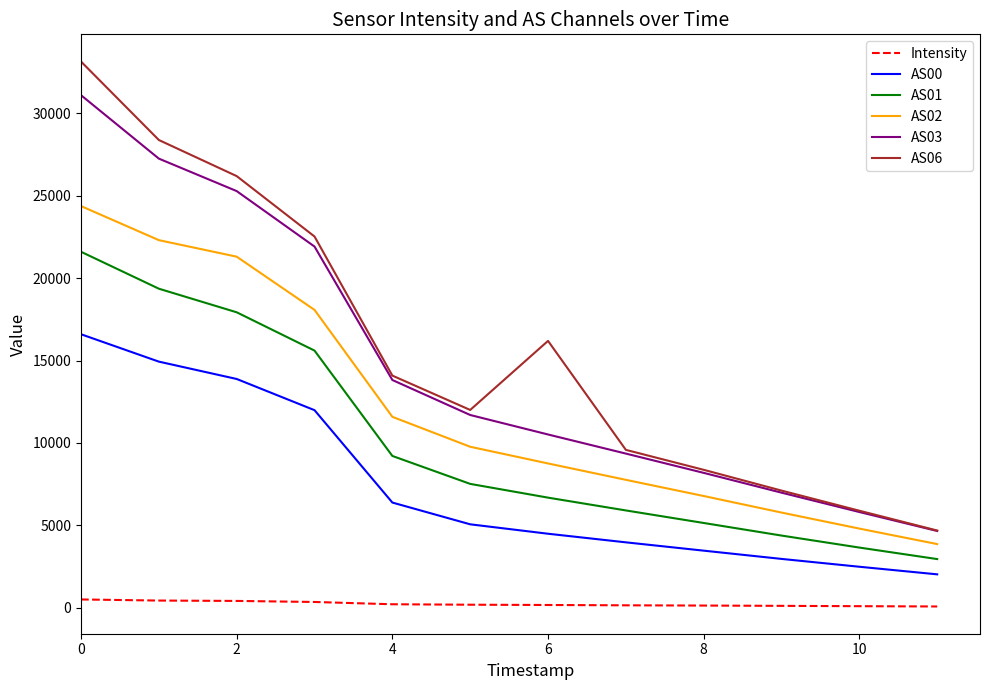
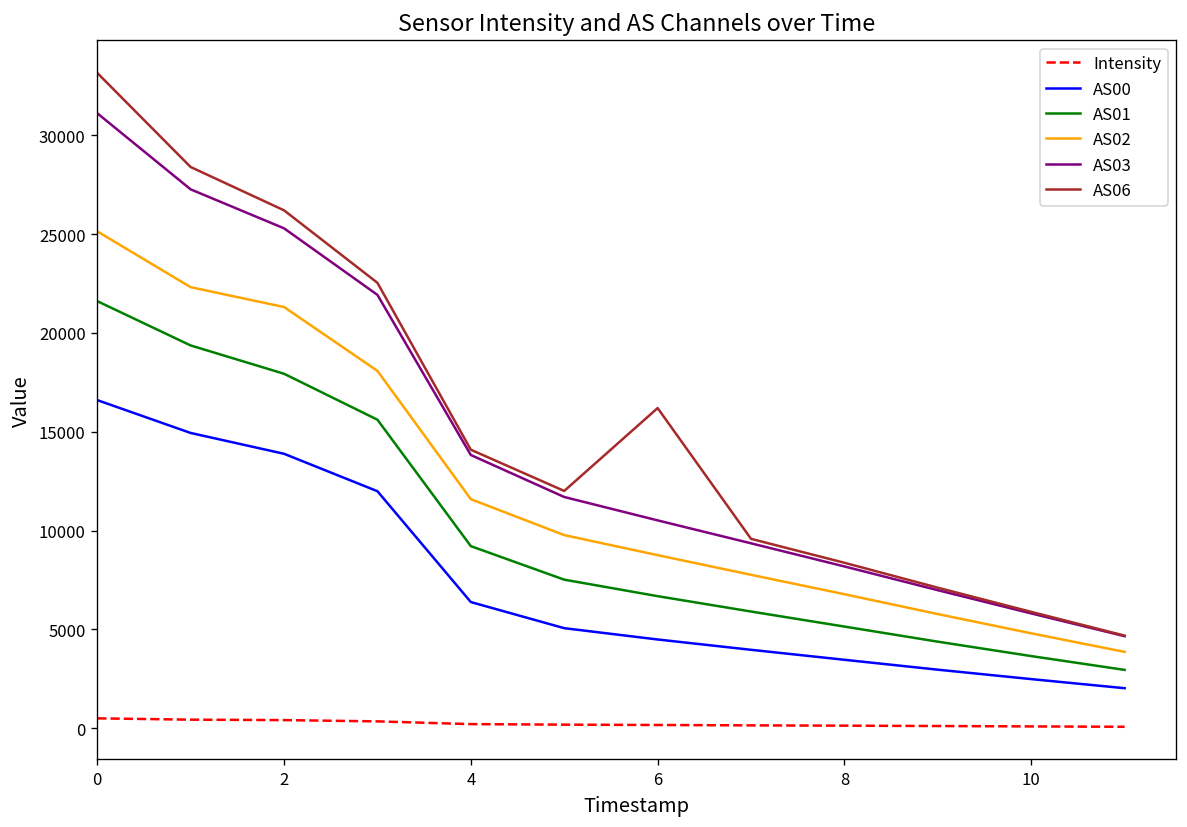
AS02, 0: 24400 -> 25100
